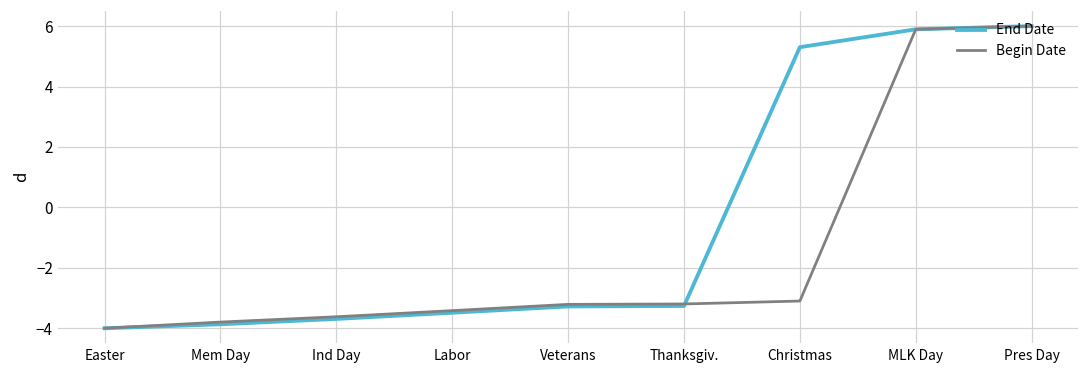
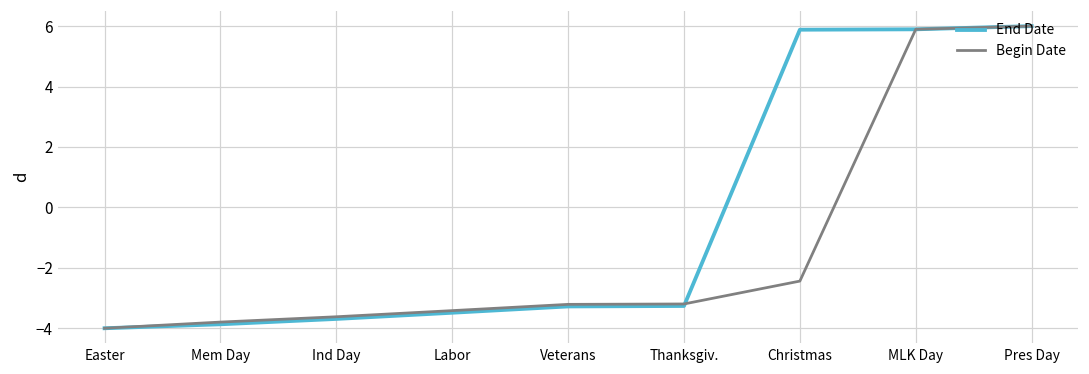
End Date, Christmas: 5.3 -> 5.9
Begin Date, Christmas: -3.1 -> -2.4
